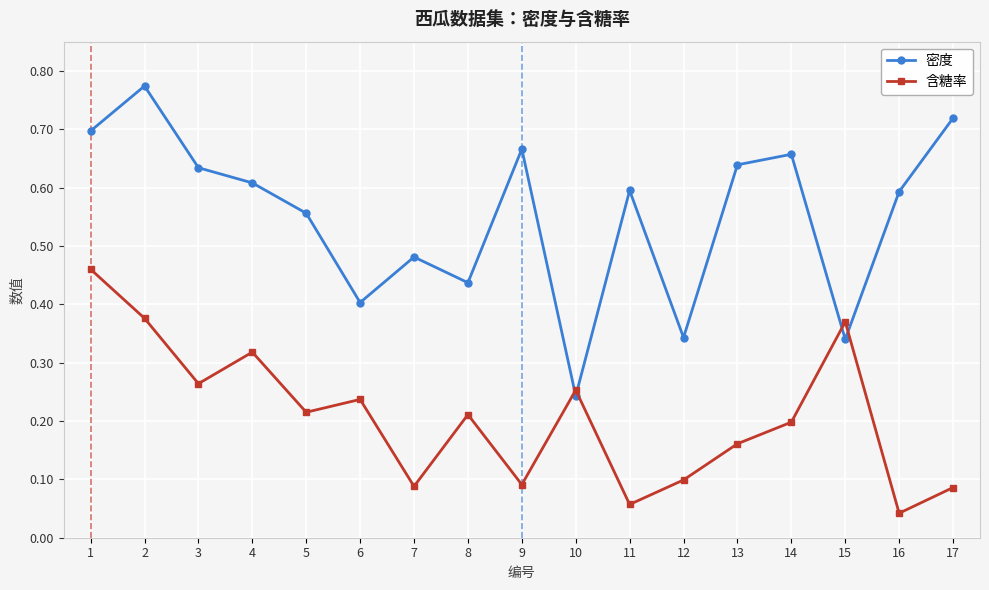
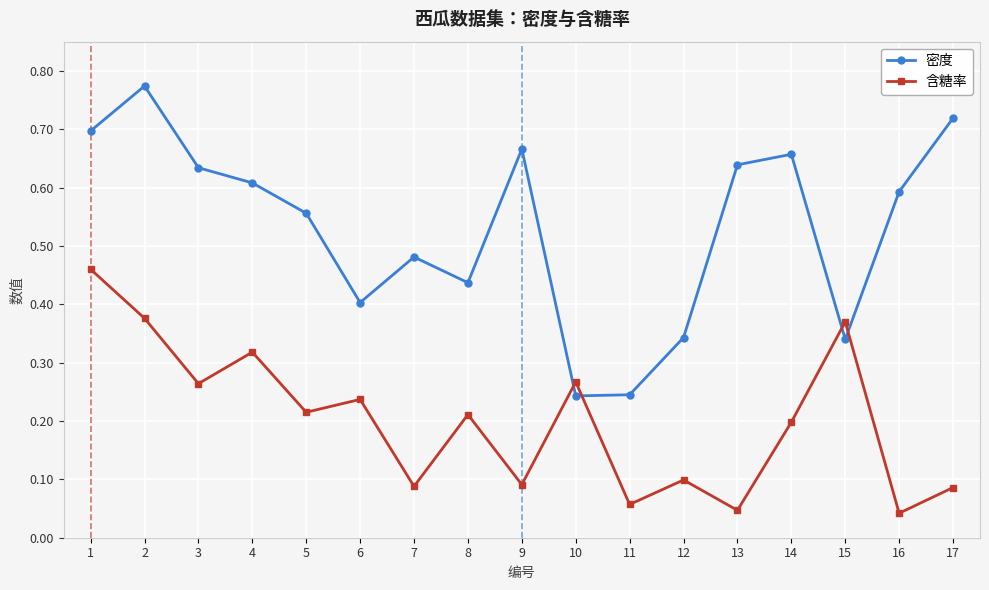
含糖率, 10: 0.25 -> 0.27
密度, 11: 0.60 -> 0.25
含糖率, 13: 0.16 -> 0.05
